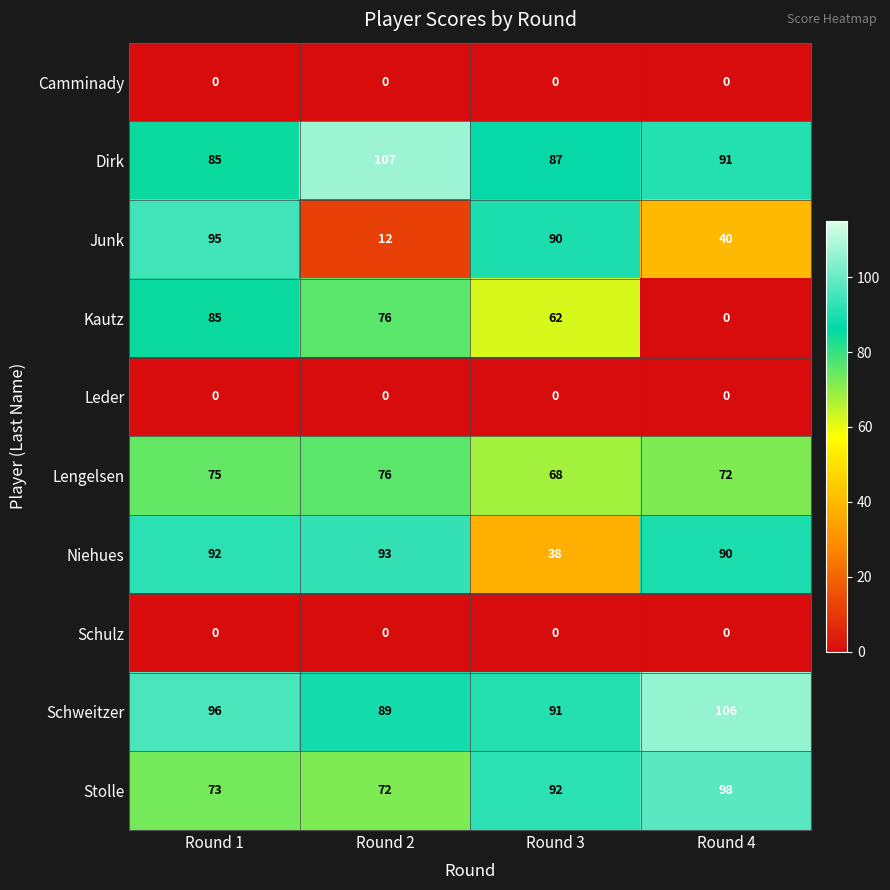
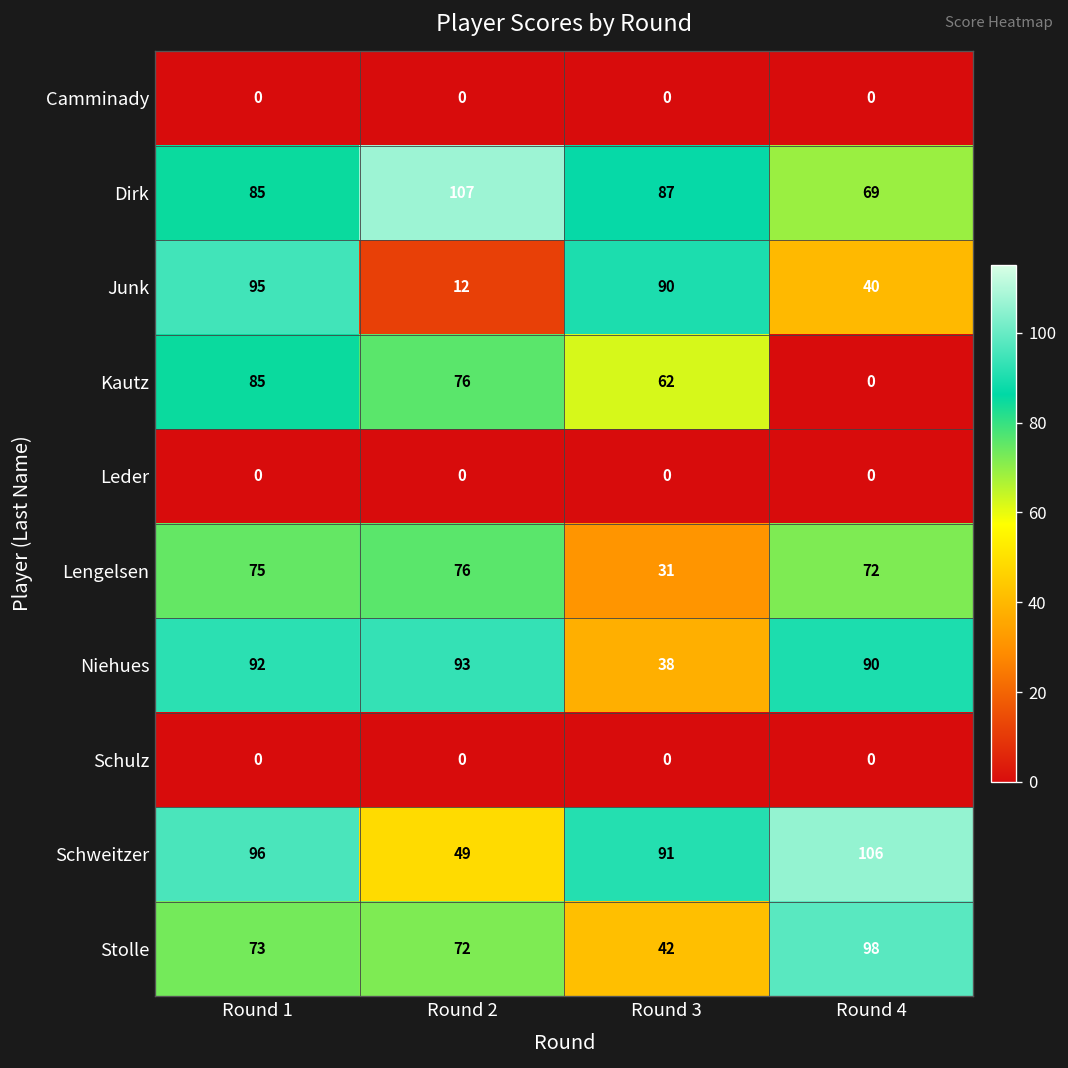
Dirk, Round 4: 91 -> 69
Lengelsen, Round 3: 68 -> 31
Schweitzer, Round 2: 89 -> 49
Stolle, Round 3: 92 -> 42
